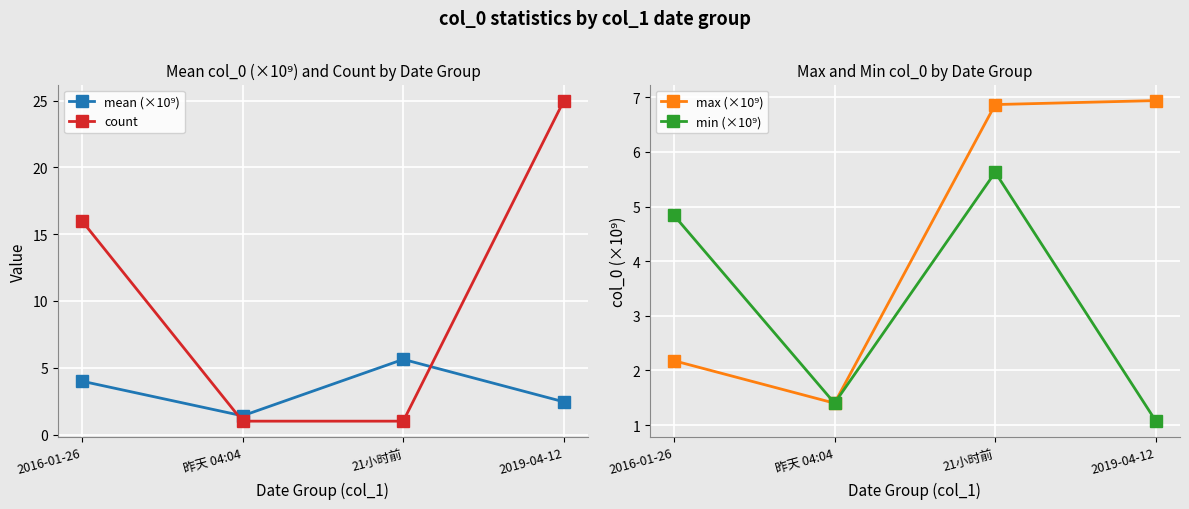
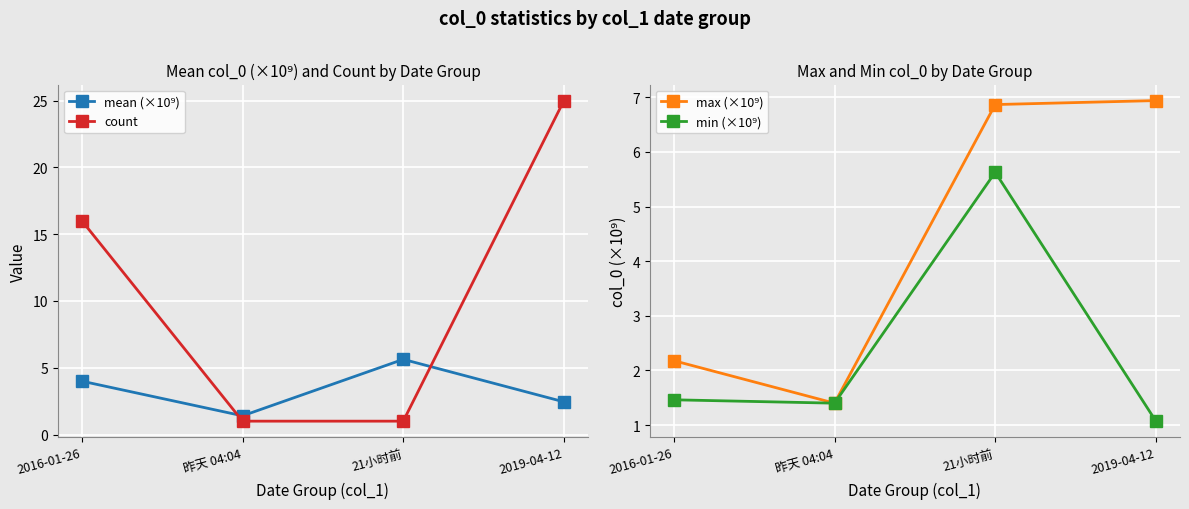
Max and Min col_0 by Date Group, min (×10⁹), 2016-01-26: 4.8 -> 1.5
